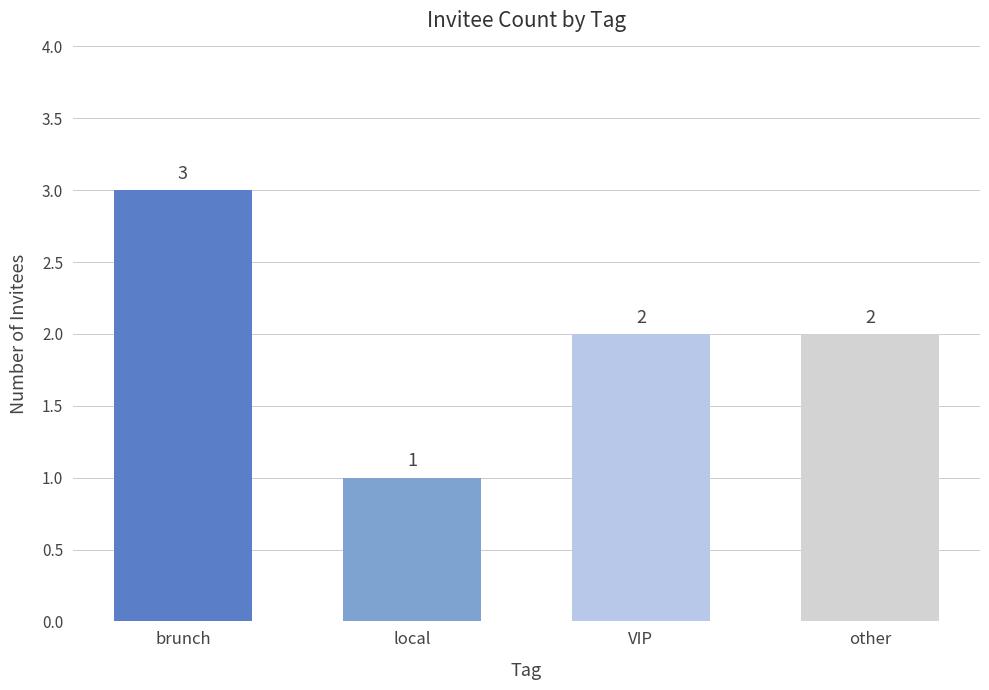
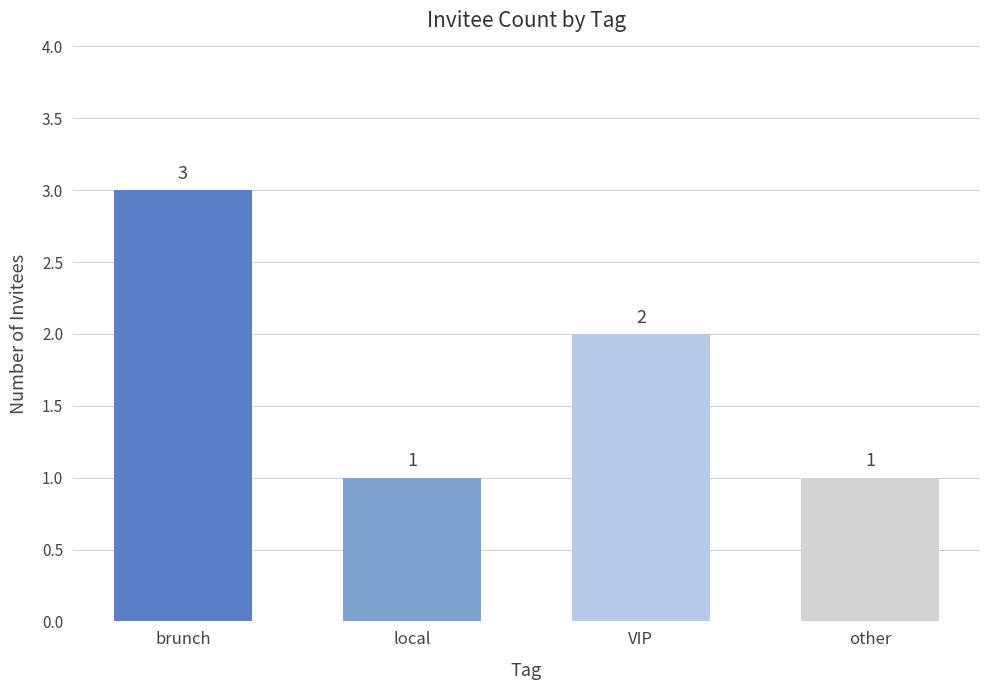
other: 2 -> 1
